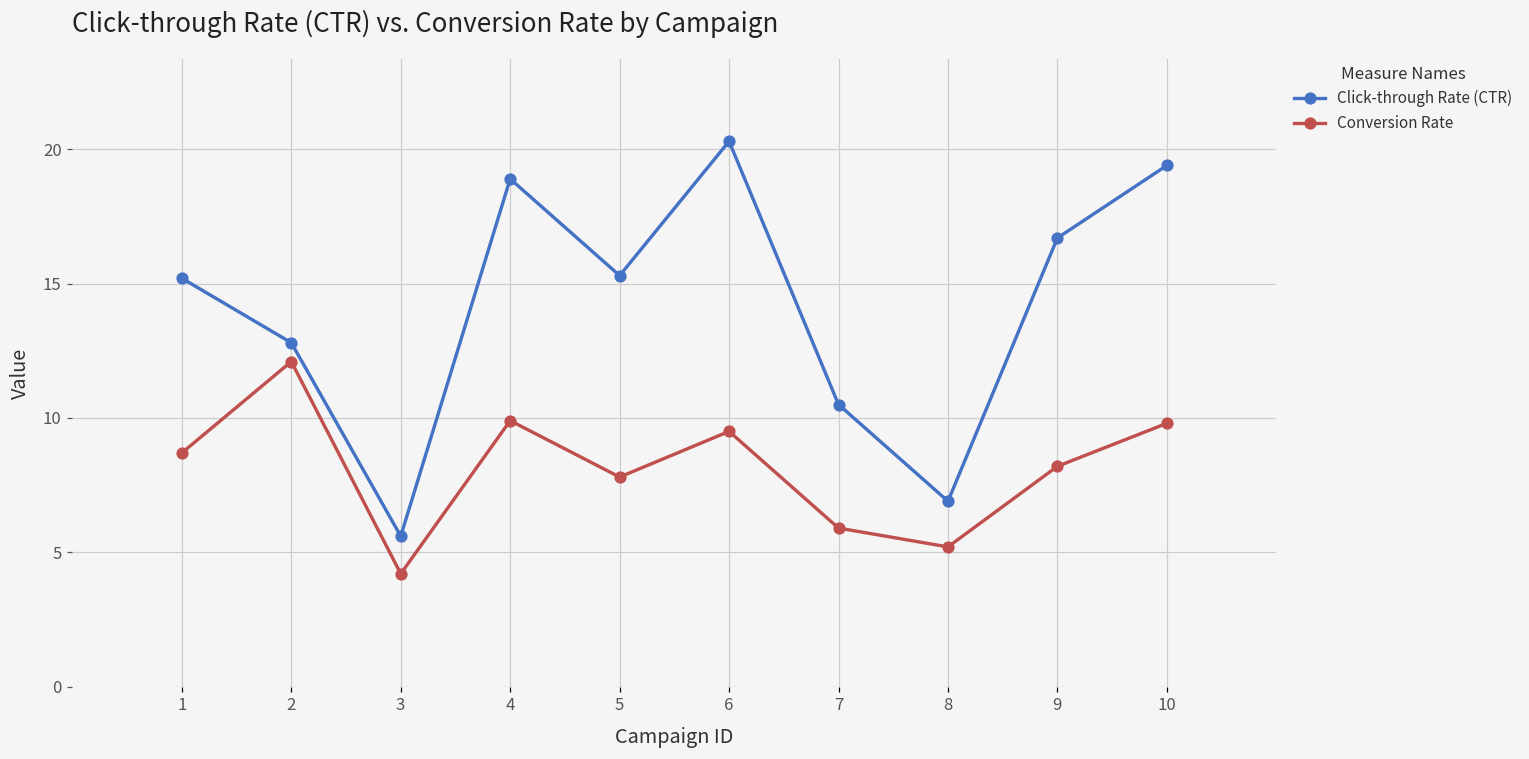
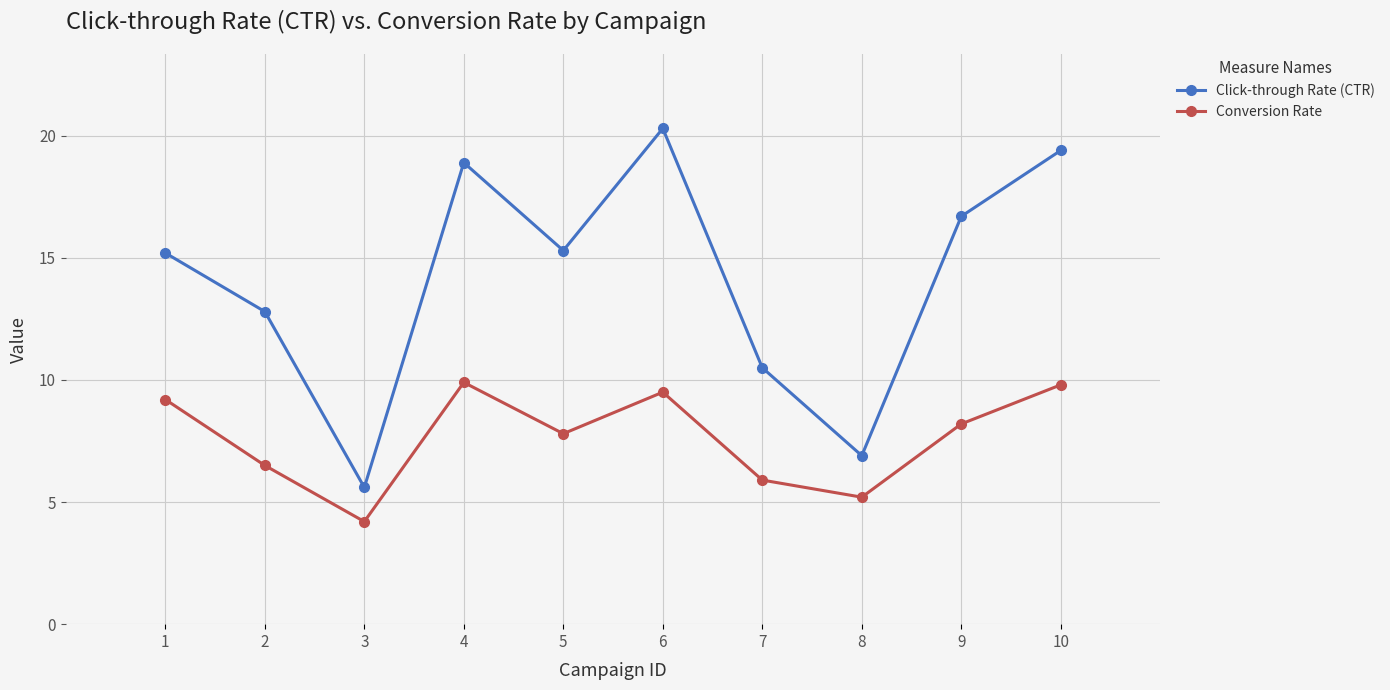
Conversion Rate, 1: 8.7 -> 9.2
Conversion Rate, 2: 12.1 -> 6.5
